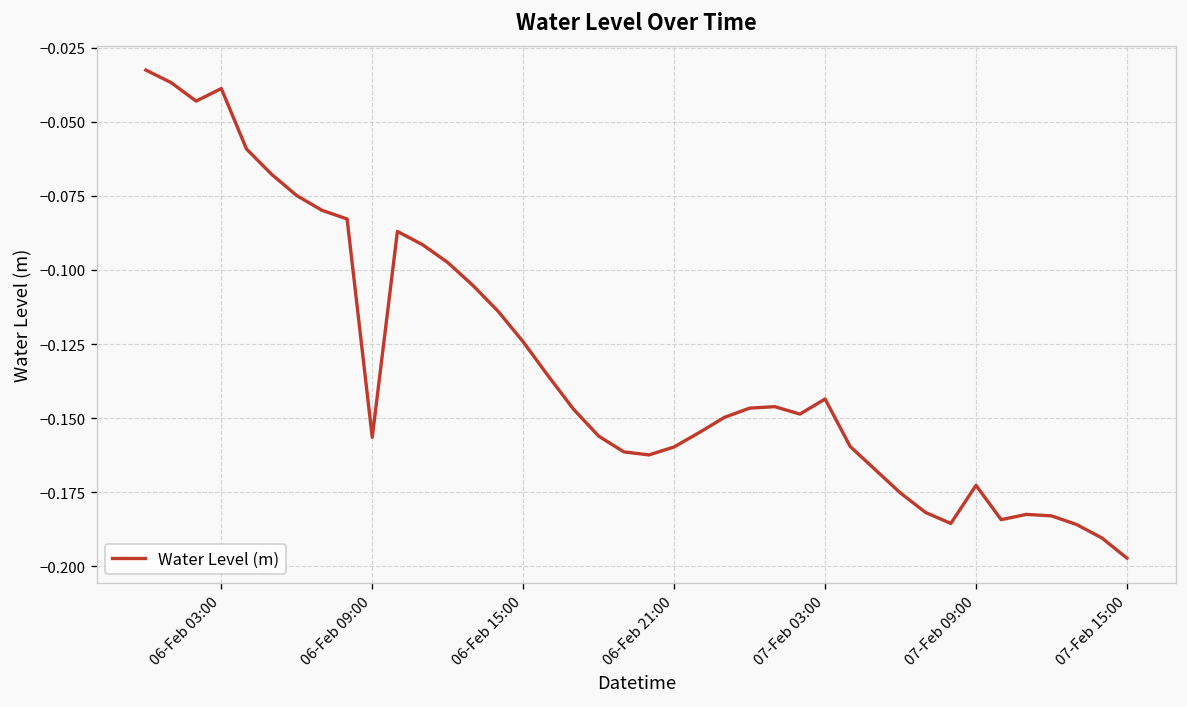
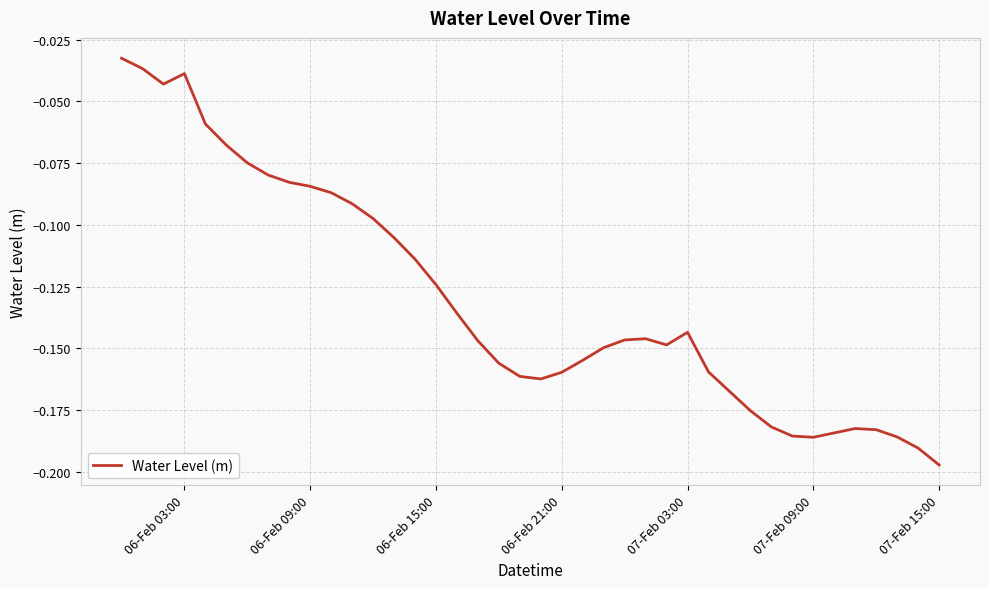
06-Feb 09:00: -0.157 -> -0.084
07-Feb 09:00: -0.173 -> -0.186
